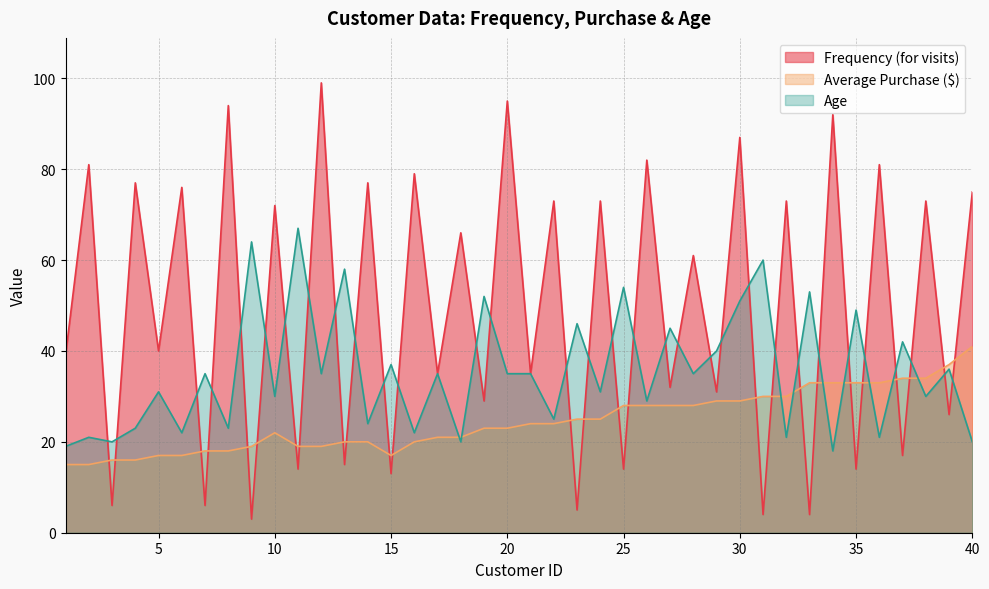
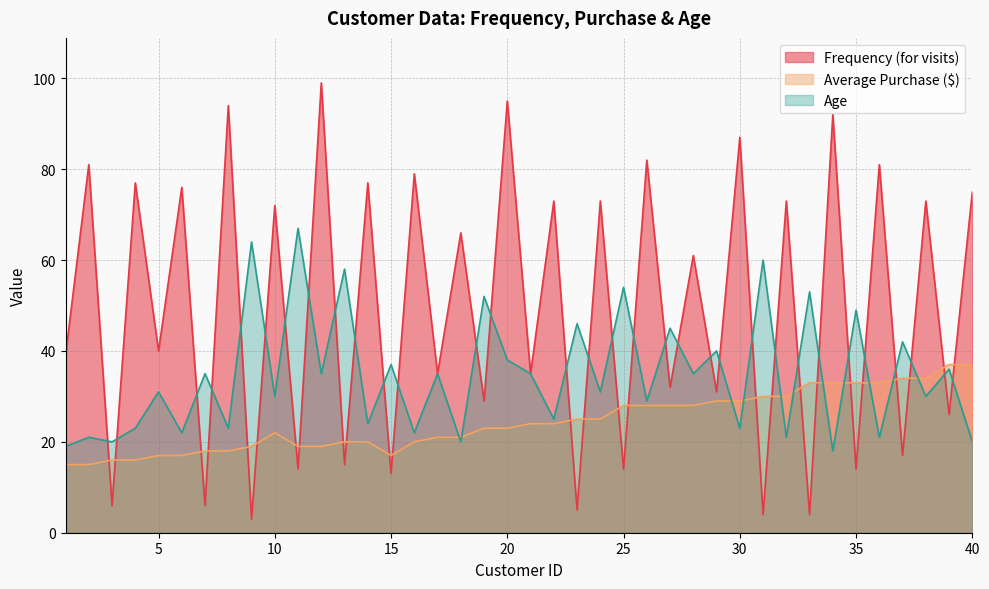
Age, 20: 35 -> 38
Age, 30: 51 -> 23
Average Purchase ($), 40: 41 -> 37
